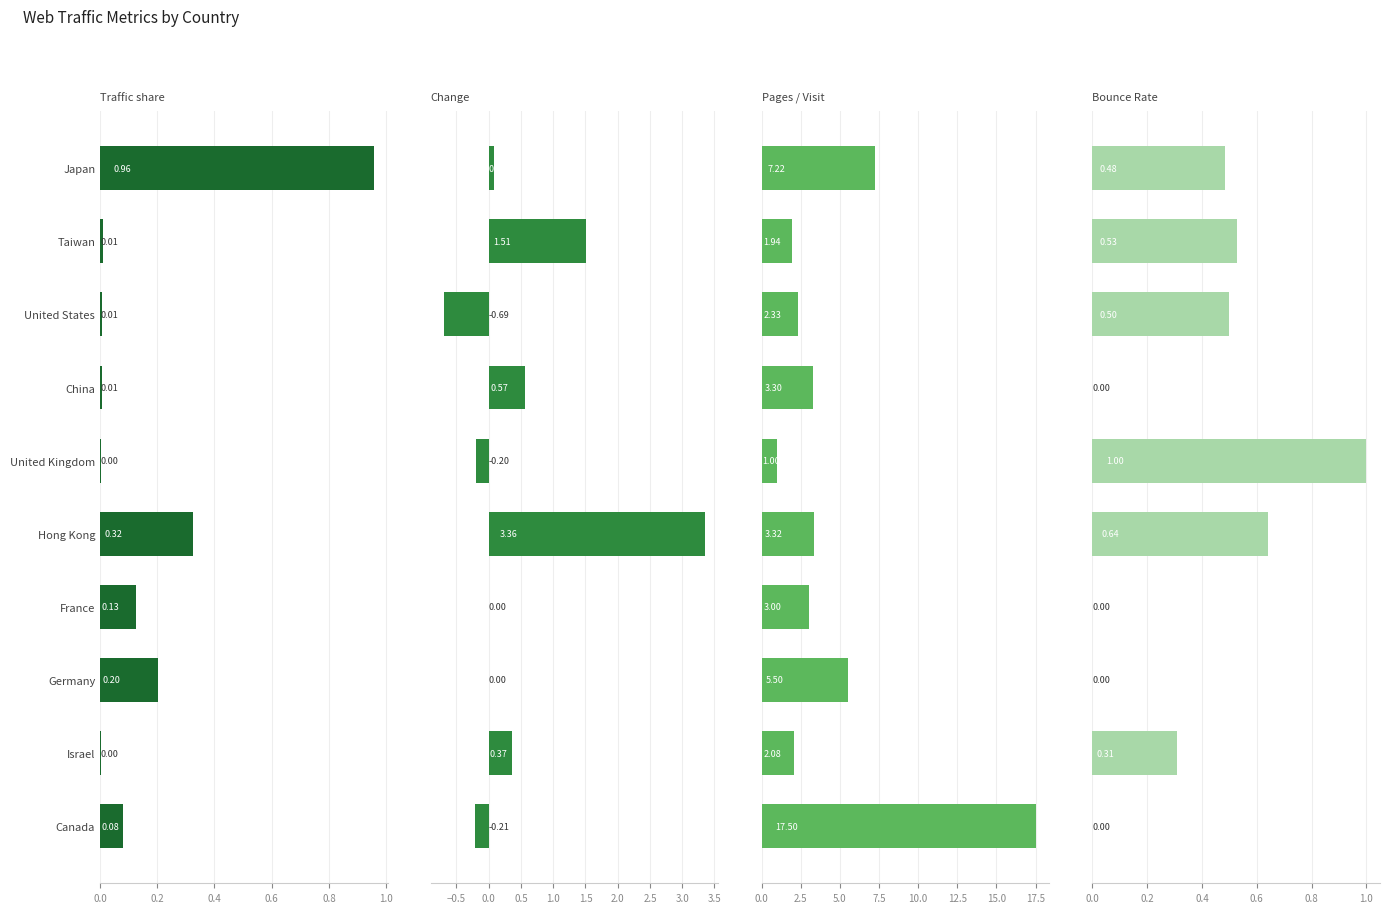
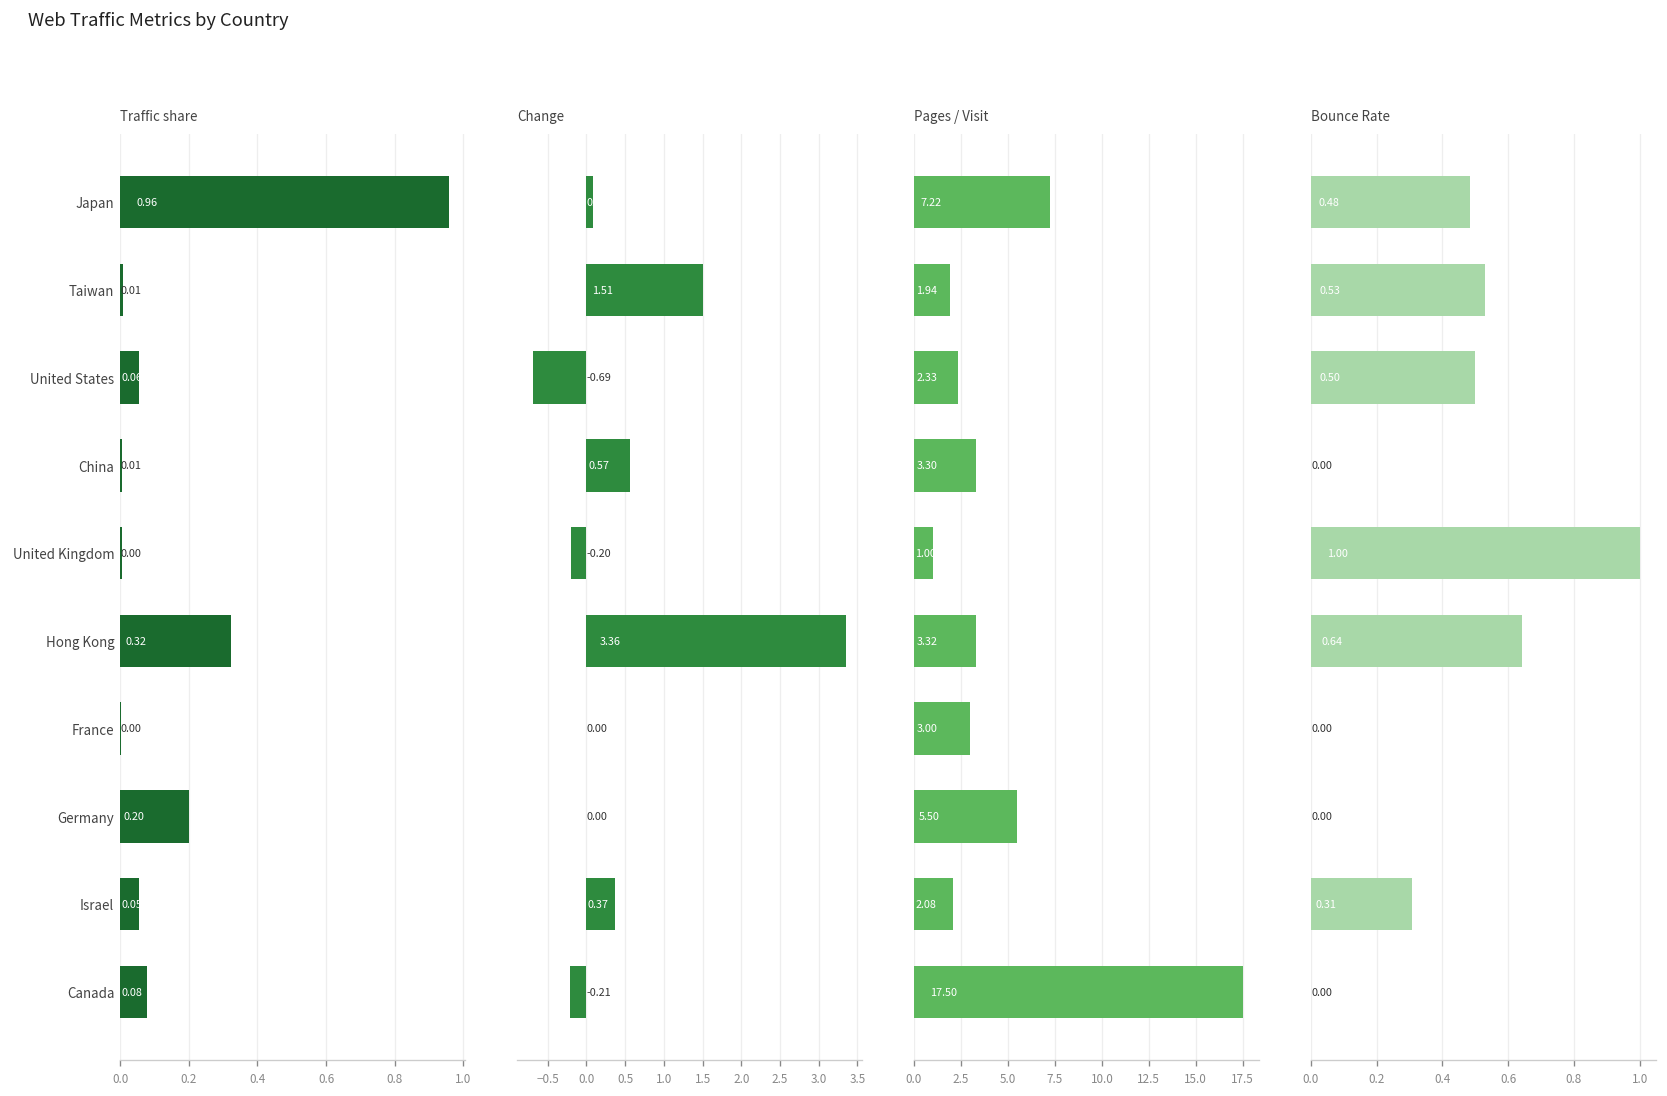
Traffic share, United States: 0.01 -> 0.06
Traffic share, France: 0.13 -> 0.00
Traffic share, Israel: 0.00 -> 0.05
